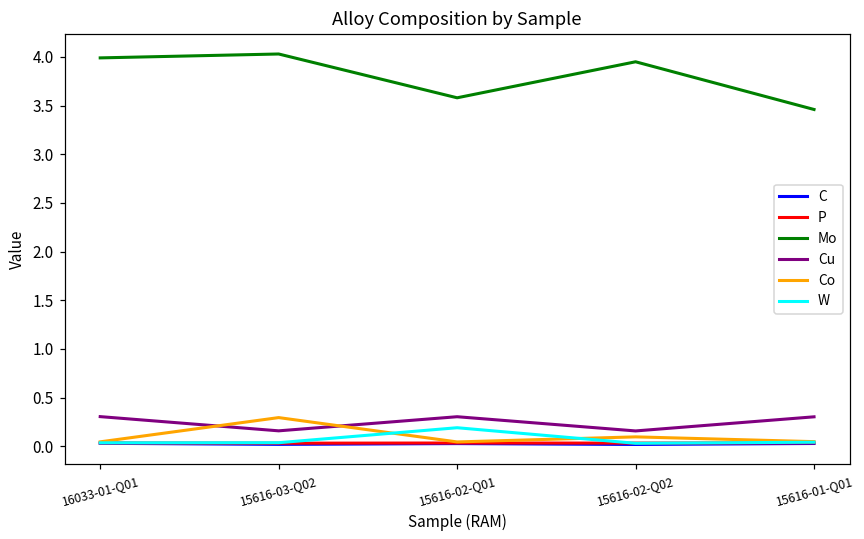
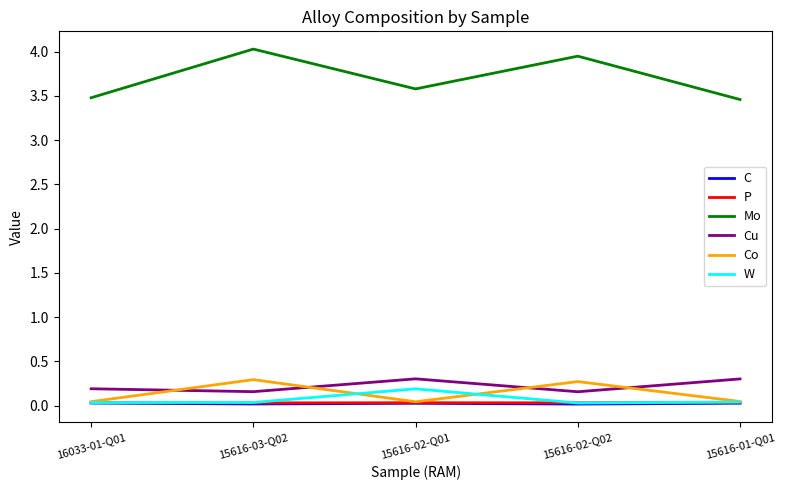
Mo, 16033-01-Q01: 4.0 -> 3.5
Cu, 16033-01-Q01: 0.3 -> 0.2
Co, 15616-02-Q02: 0.1 -> 0.3
